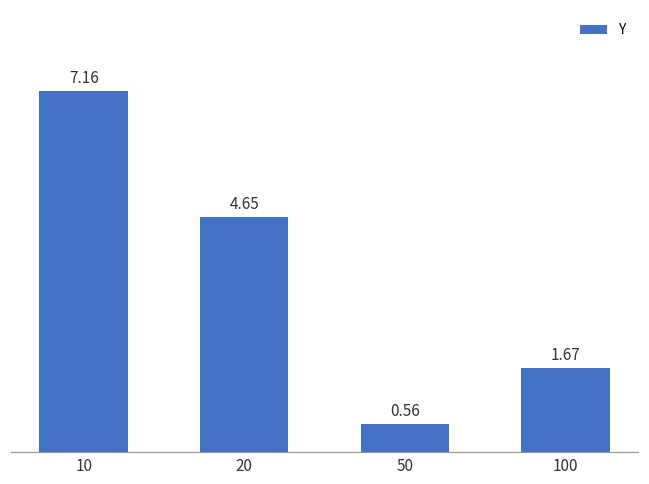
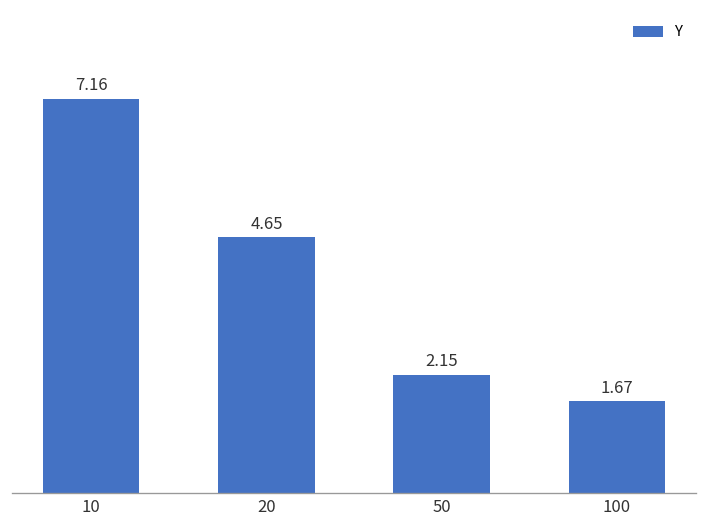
50: 0.56 -> 2.15
